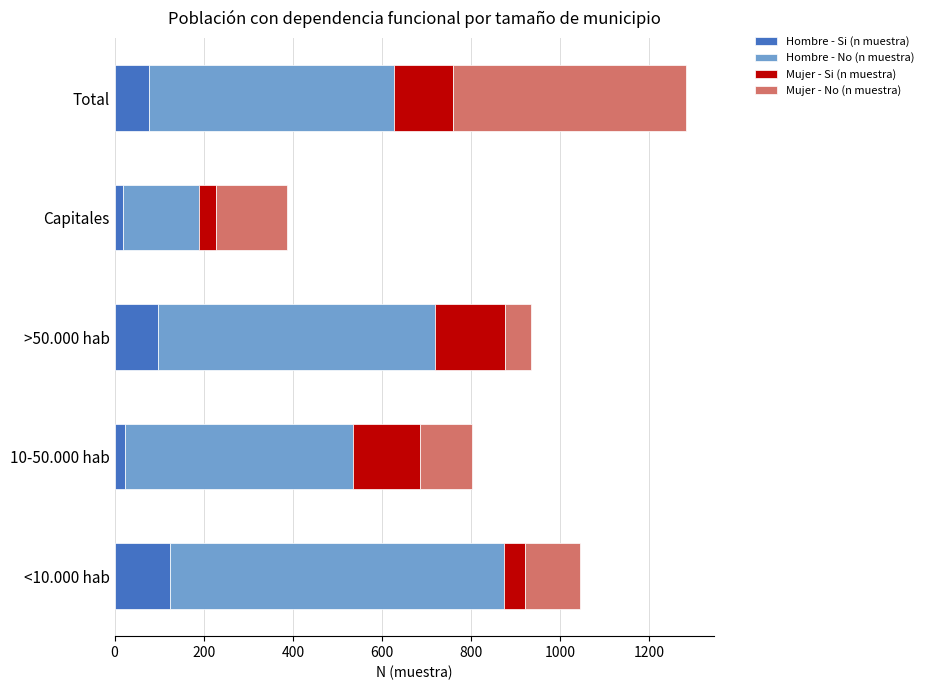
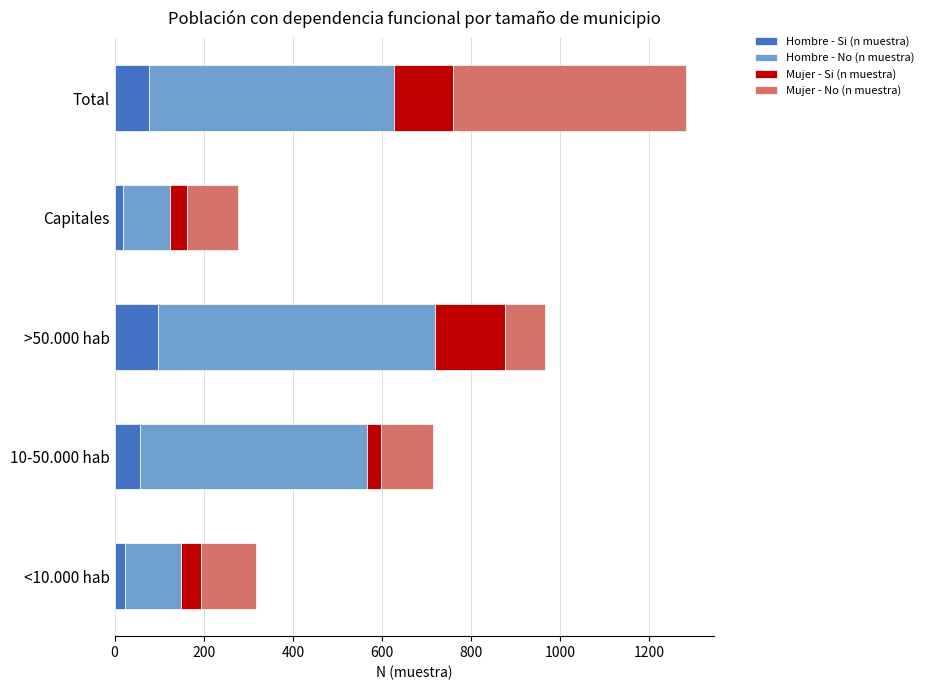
Hombre - No (n muestra), Capitales: 170 -> 110
Mujer - No (n muestra), Capitales: 160 -> 120
Mujer - No (n muestra), >50.000 hab: 60 -> 90
Hombre - Si (n muestra), 10-50.000 hab: 20 -> 60
Mujer - Si (n muestra), 10-50.000 hab: 150 -> 30
Hombre - Si (n muestra), <10.000 hab: 130 -> 20
Hombre - No (n muestra), <10.000 hab: 750 -> 130
